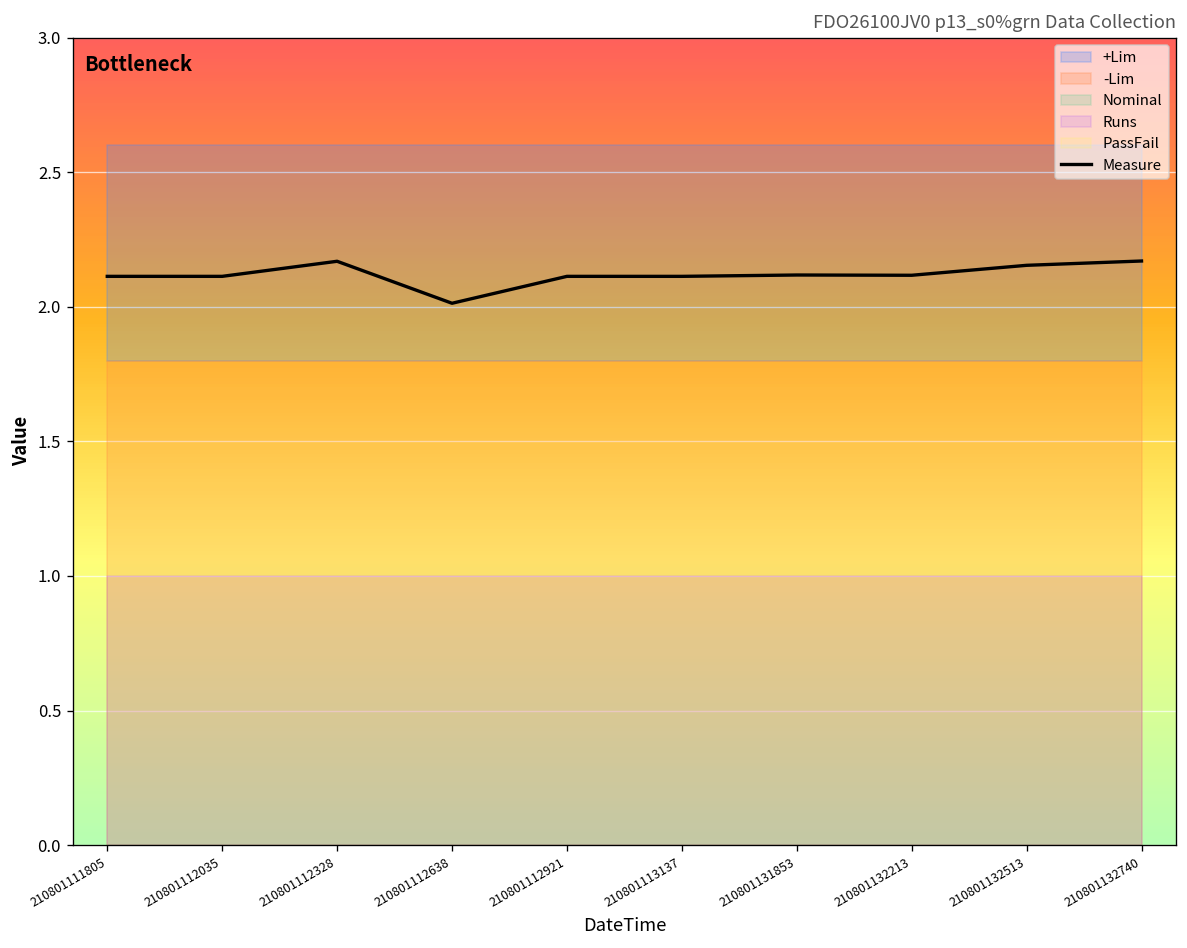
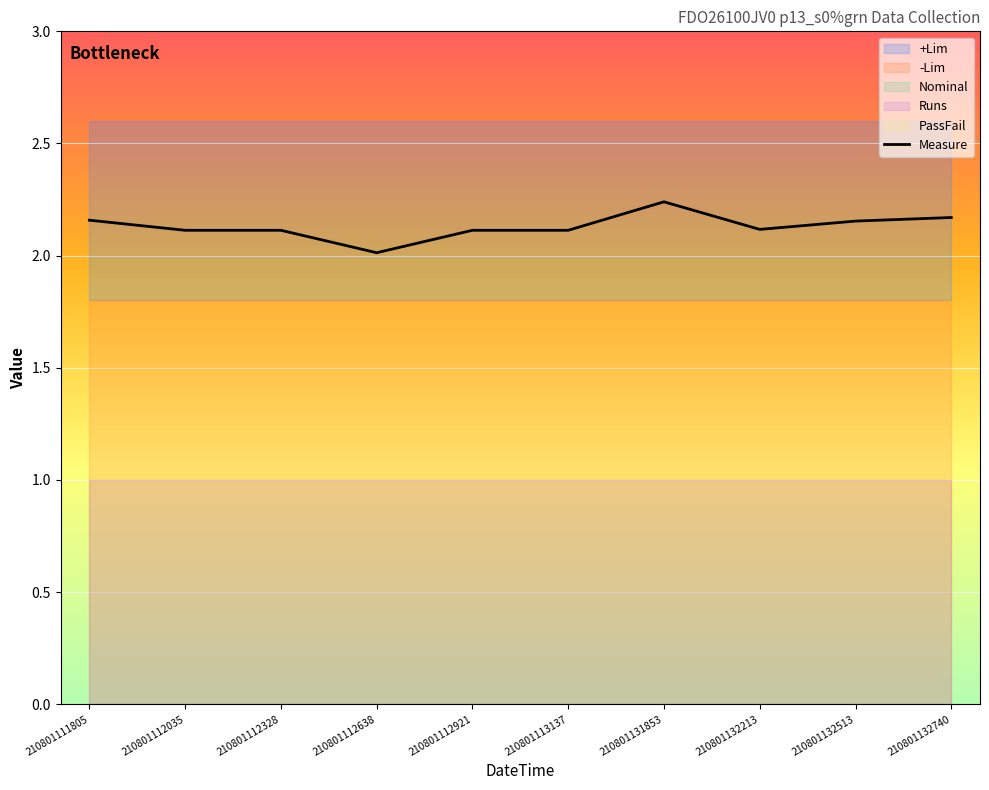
Measure, 210801111805: 2.11 -> 2.16
Measure, 210801112328: 2.17 -> 2.11
Measure, 210801131853: 2.12 -> 2.24
